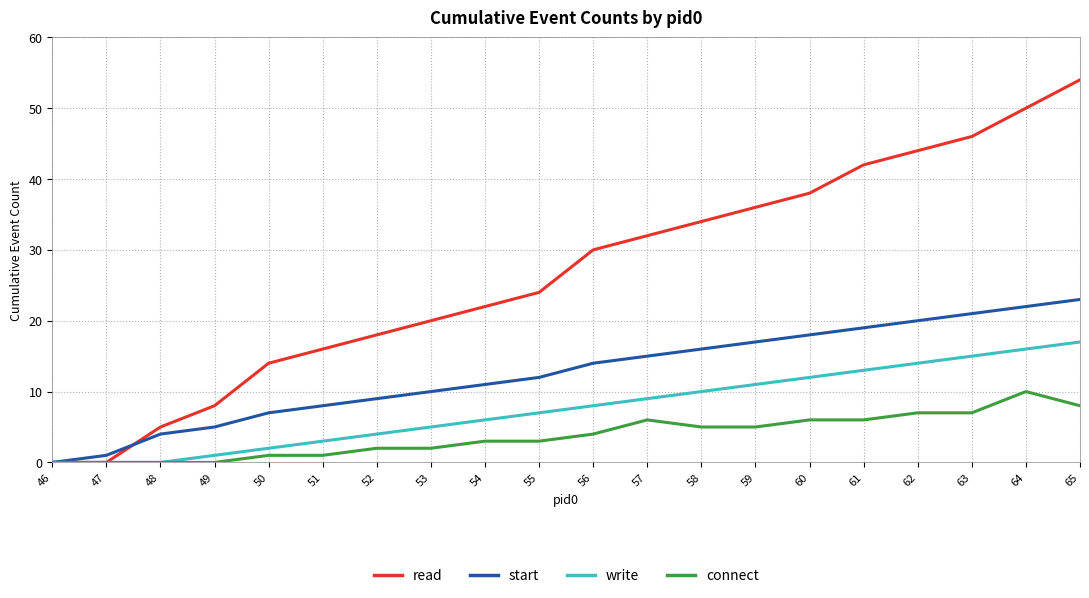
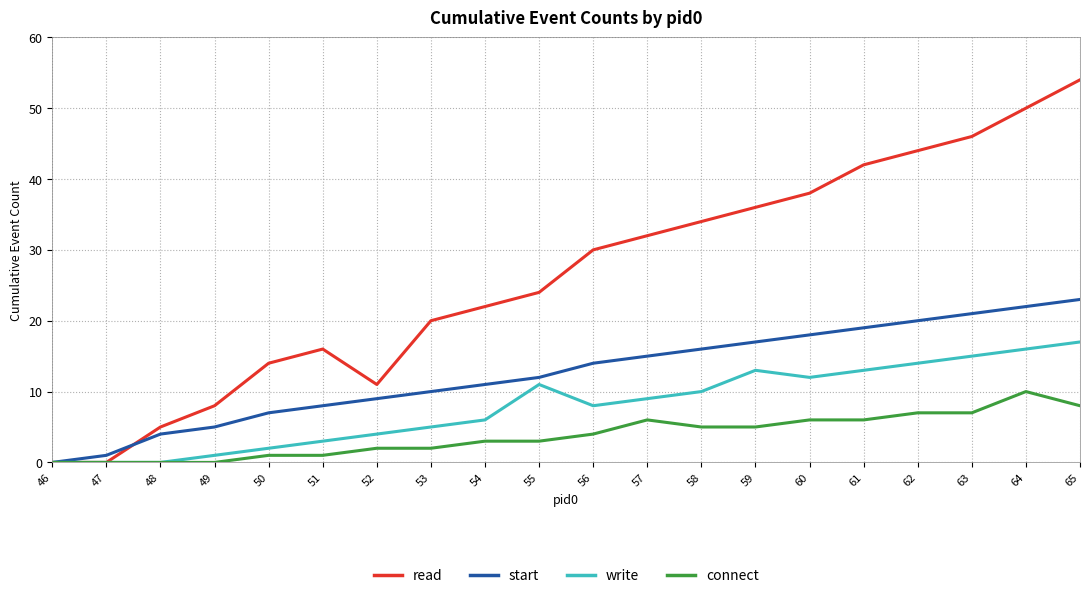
read, 52: 18 -> 11
write, 55: 7 -> 11
write, 59: 11 -> 13
